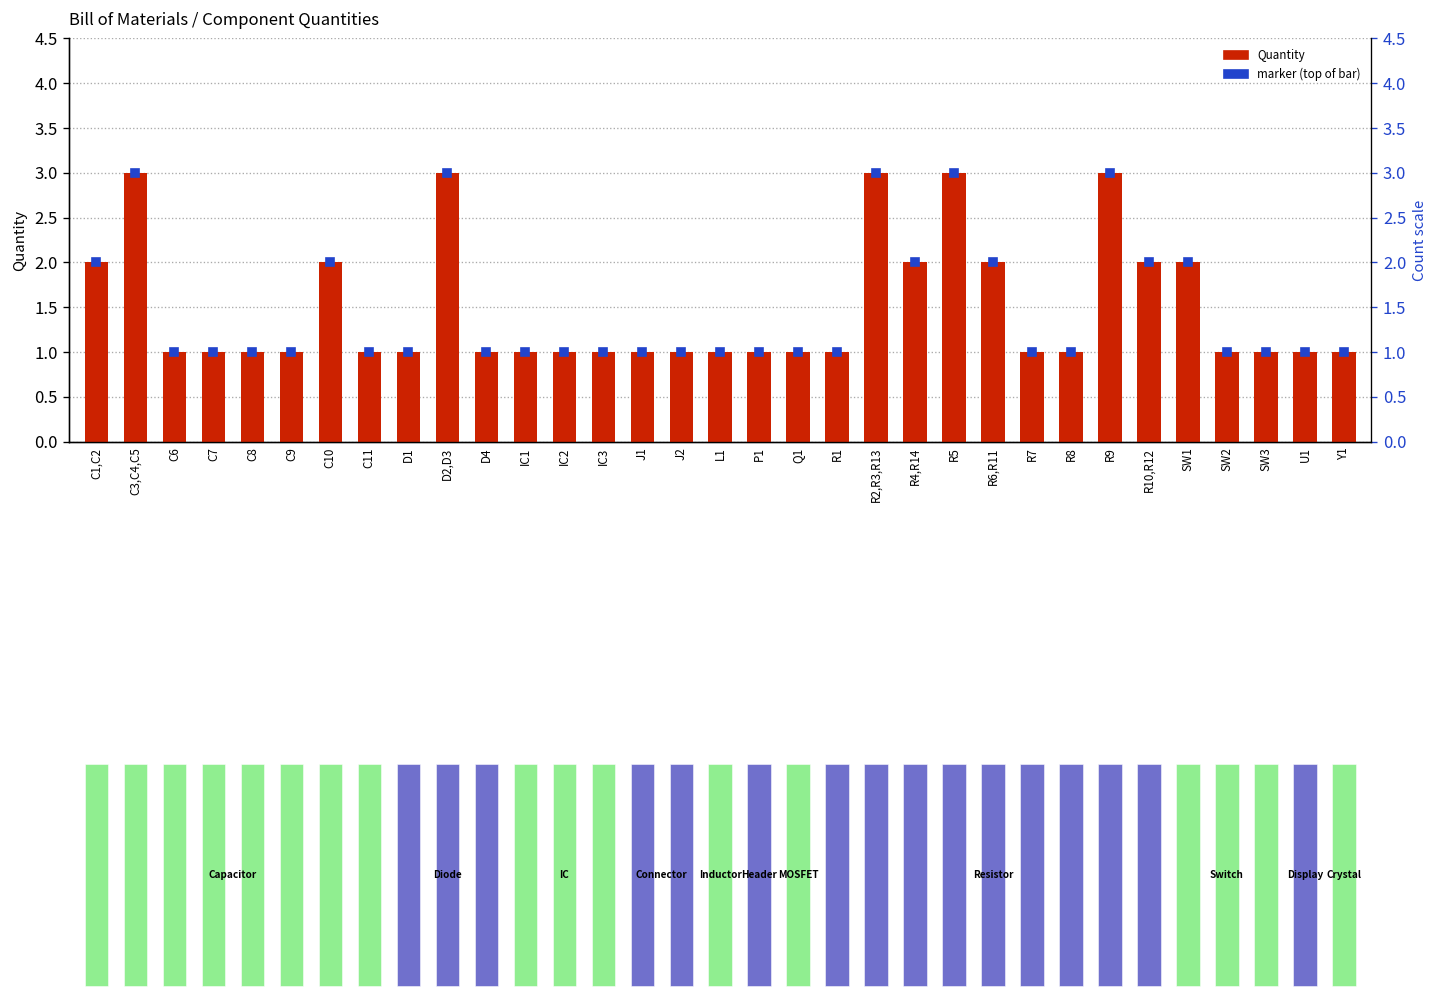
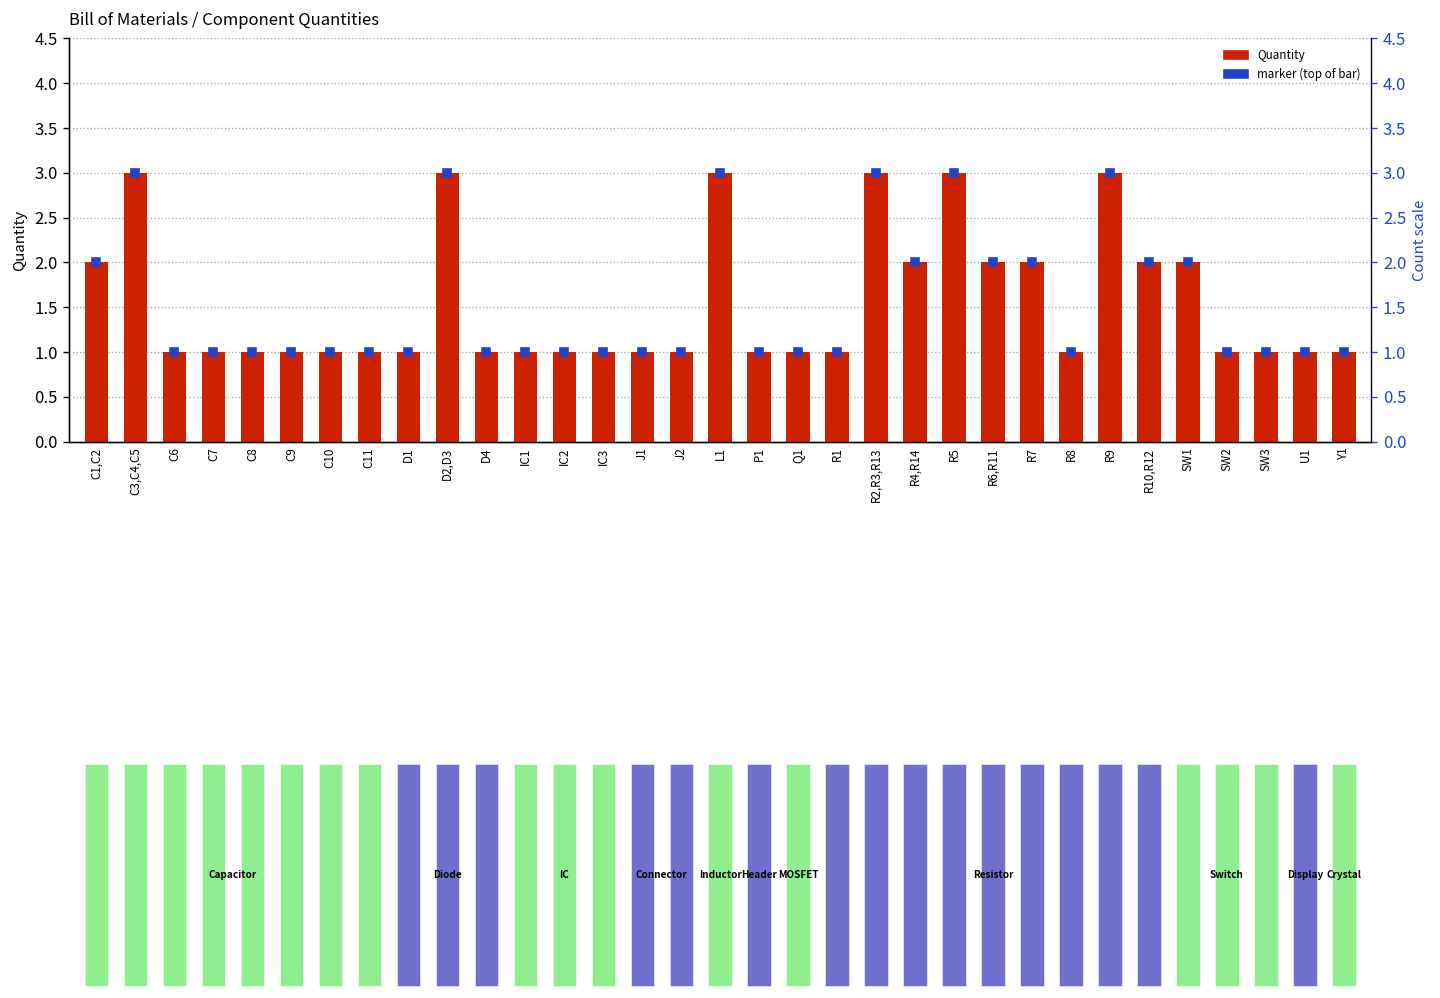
Quantity, C10: 2 -> 1
Quantity, L1: 1 -> 3
Quantity, R7: 1 -> 2
